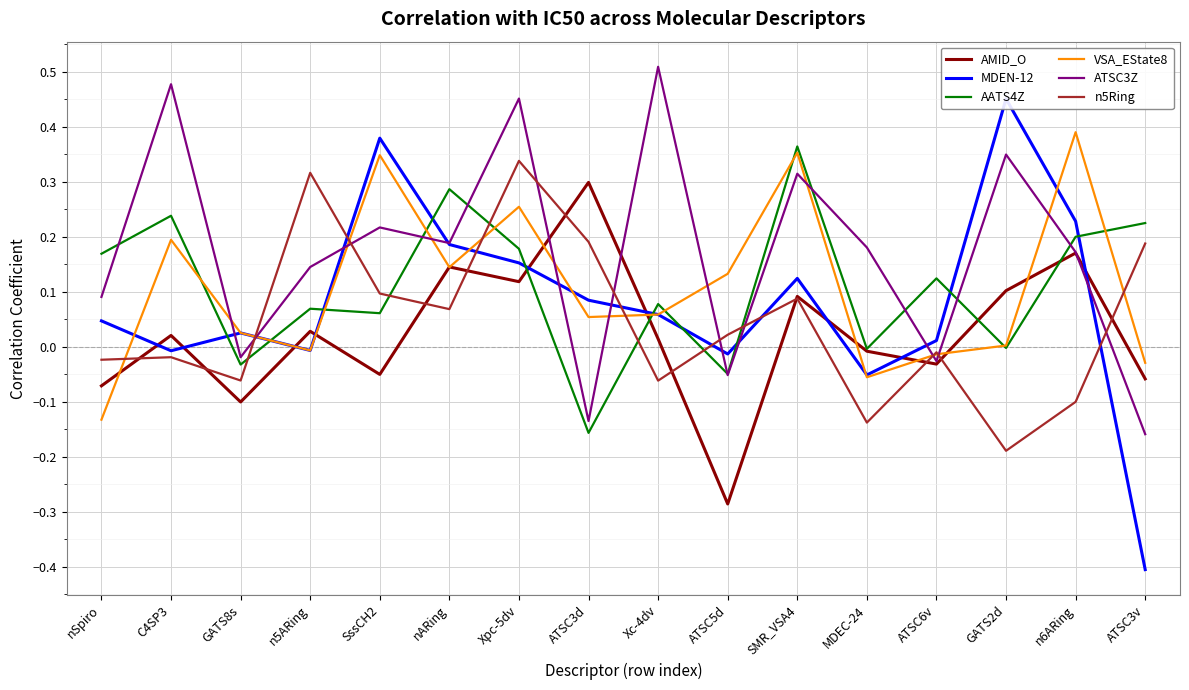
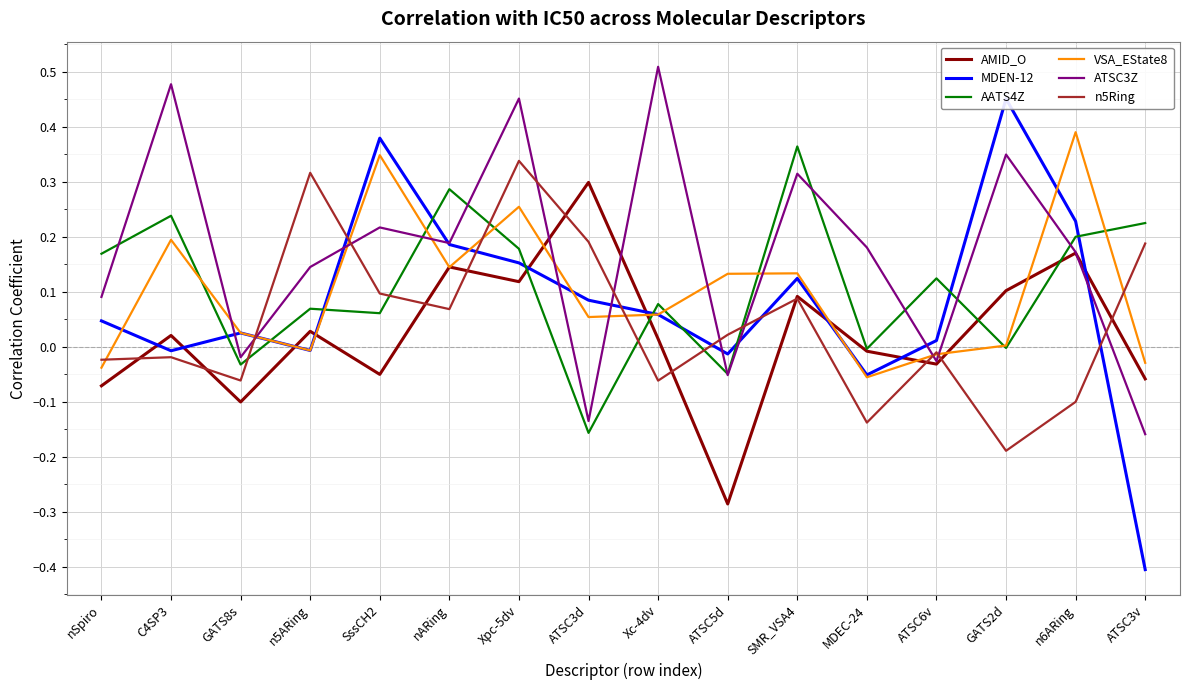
VSA_EState8, nSpiro: -0.13 -> -0.04
VSA_EState8, SMR_VSA4: 0.35 -> 0.13
